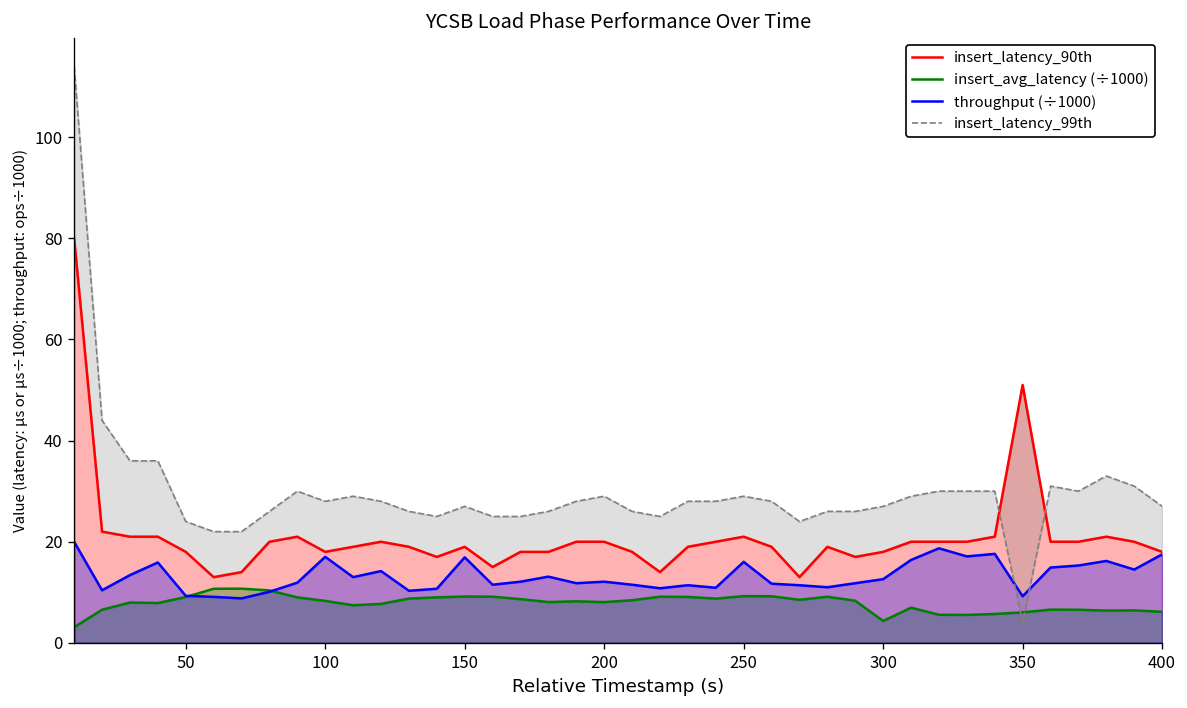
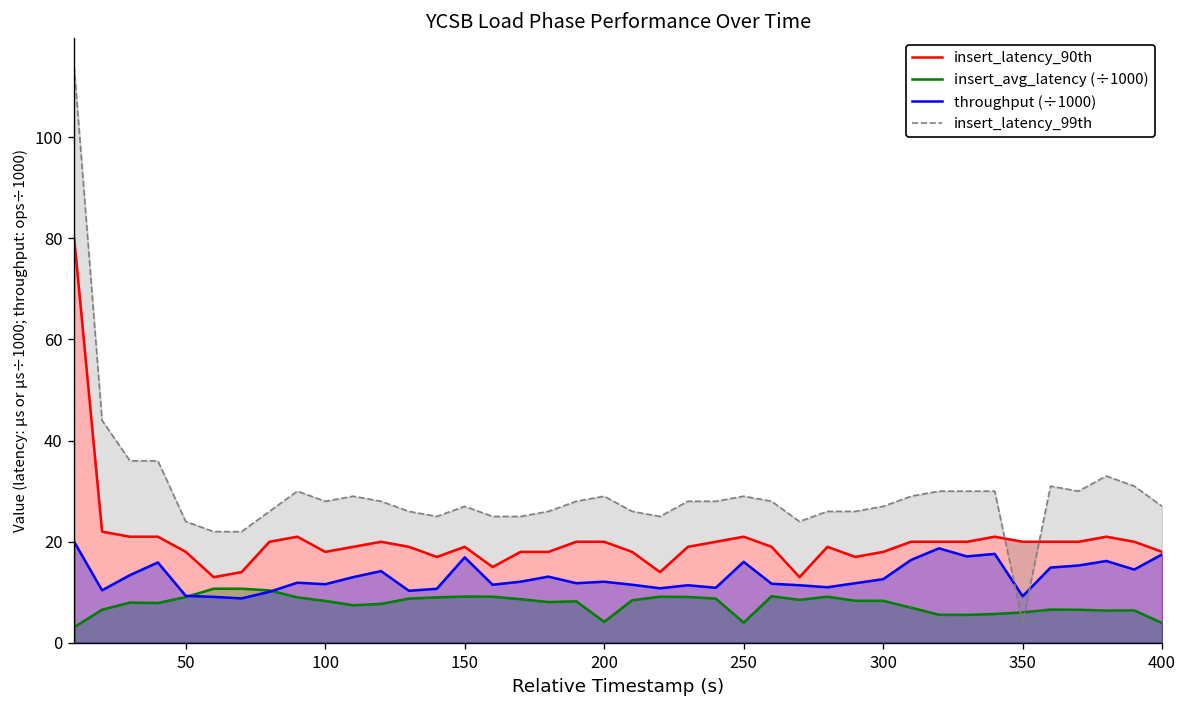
throughput (÷1000), 100: 17 -> 12
insert_avg_latency (÷1000), 200: 8 -> 4
insert_avg_latency (÷1000), 250: 9 -> 4
insert_avg_latency (÷1000), 300: 4 -> 8
insert_latency_90th, 350: 51 -> 20
insert_avg_latency (÷1000), 400: 6 -> 4
